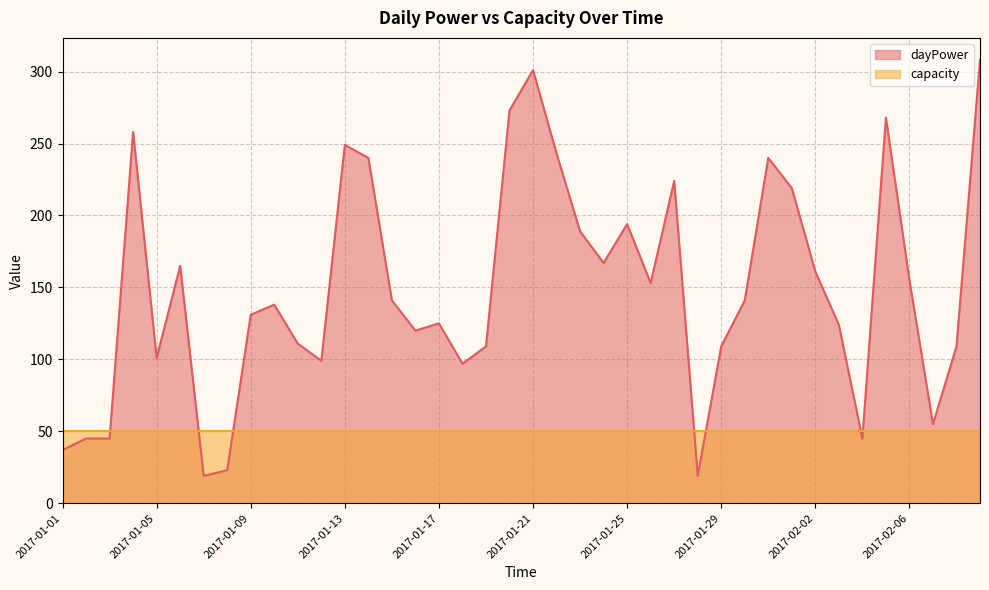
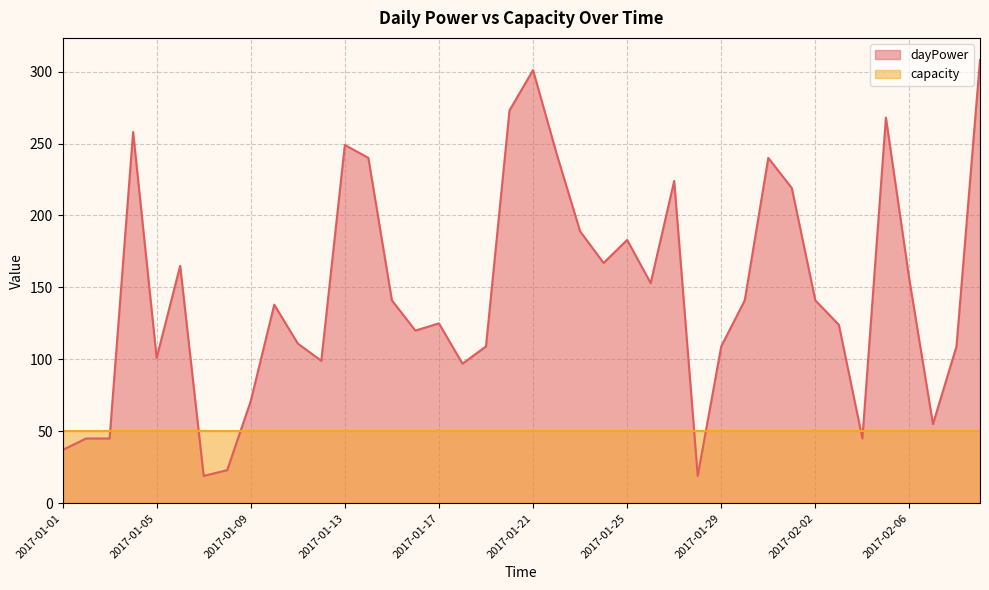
dayPower, 2017-01-09: 131 -> 71
dayPower, 2017-01-25: 194 -> 183
dayPower, 2017-02-02: 161 -> 141
